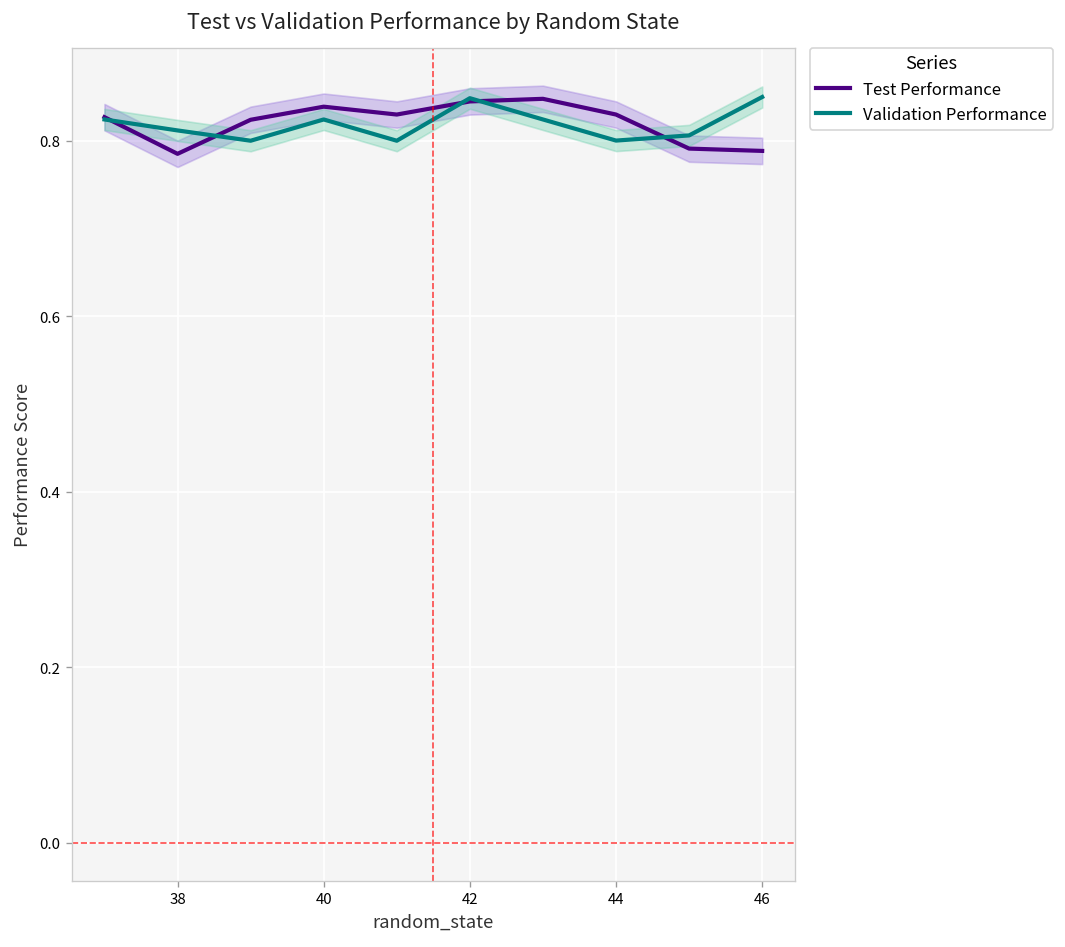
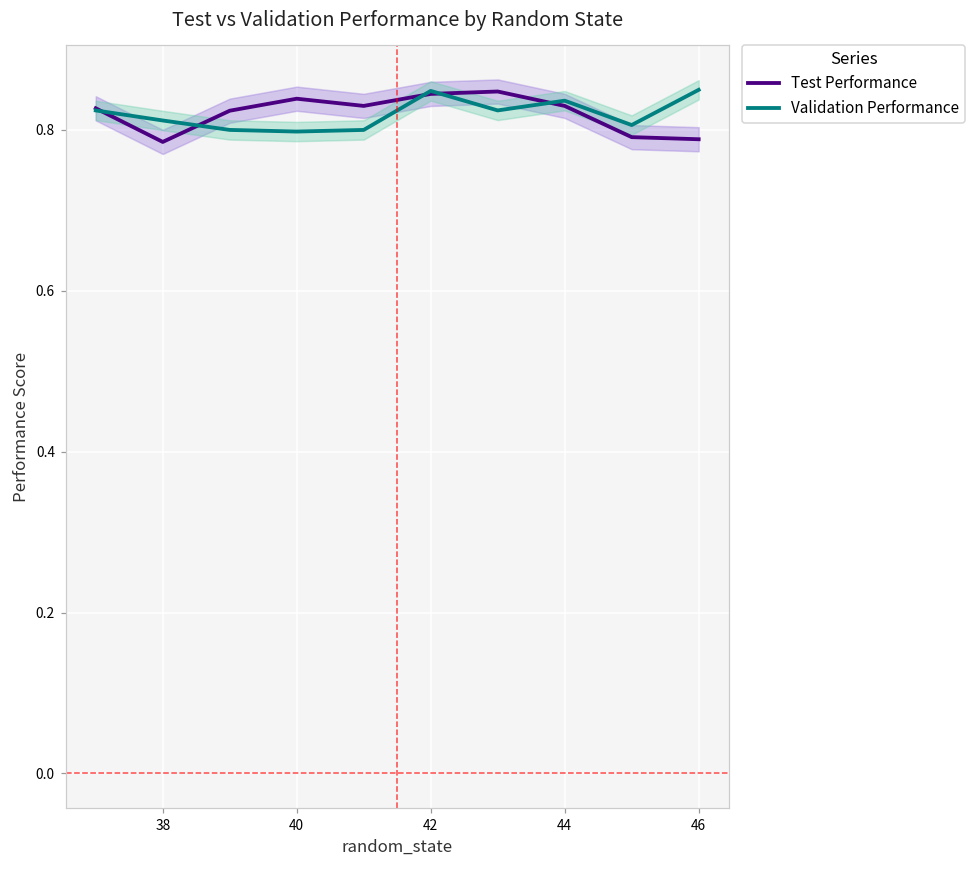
Validation Performance, 40: 0.82 -> 0.80
Validation Performance, 44: 0.80 -> 0.84
